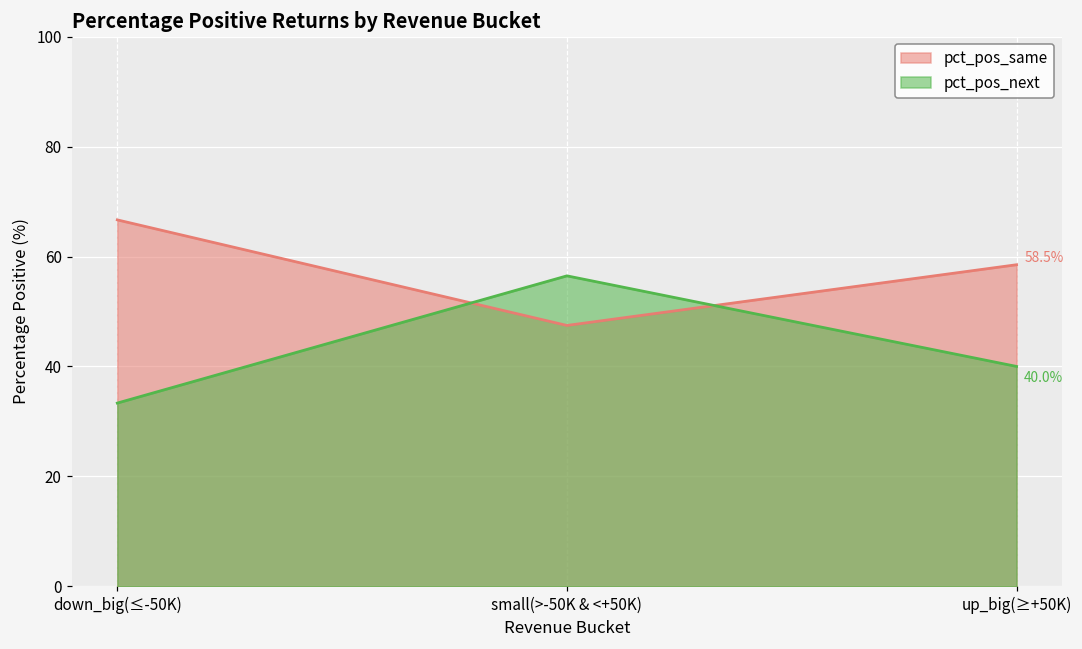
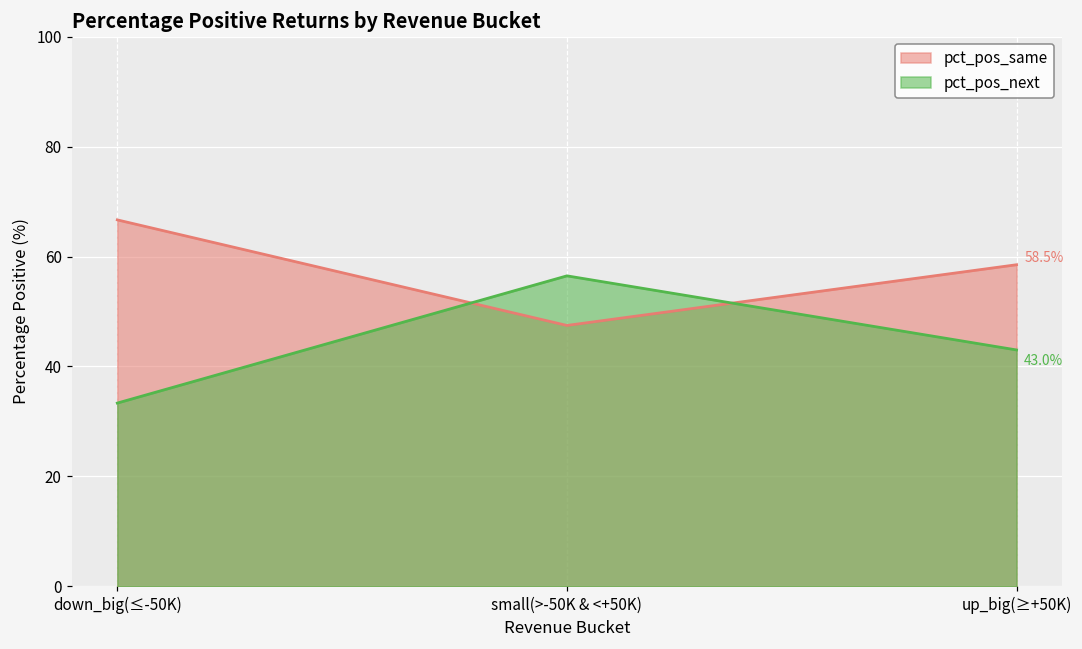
pct_pos_next, up_big(≥+50K): 40.0% -> 43.0%
